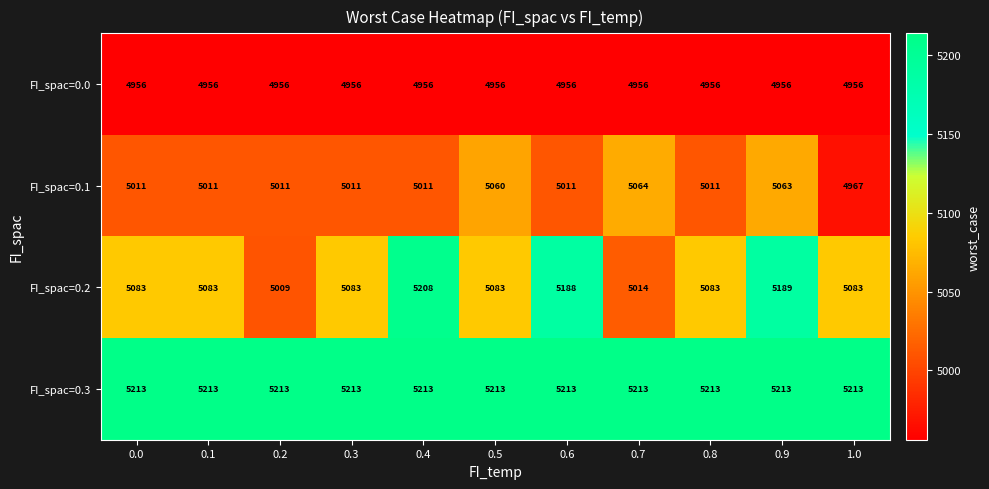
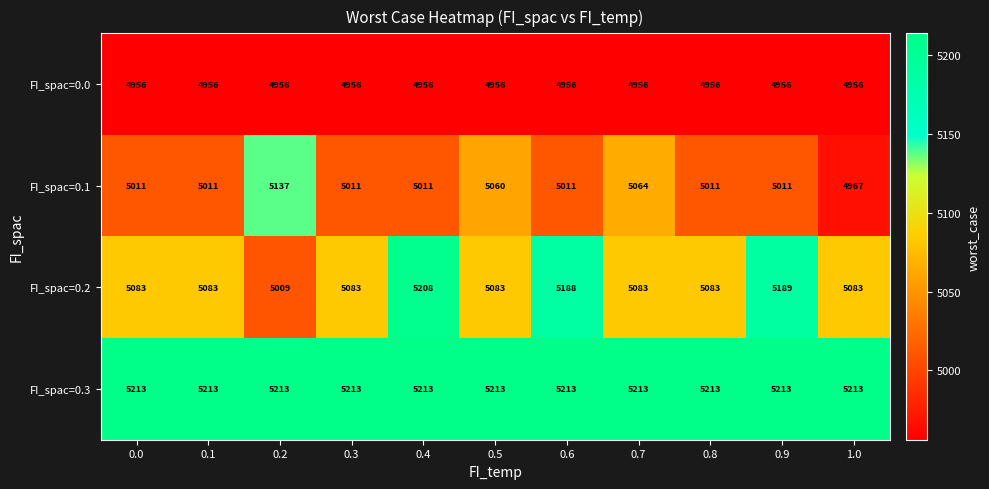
FI_spac=0.1, 0.2: 5011 -> 5137
FI_spac=0.1, 0.9: 5063 -> 5011
FI_spac=0.2, 0.7: 5014 -> 5083
